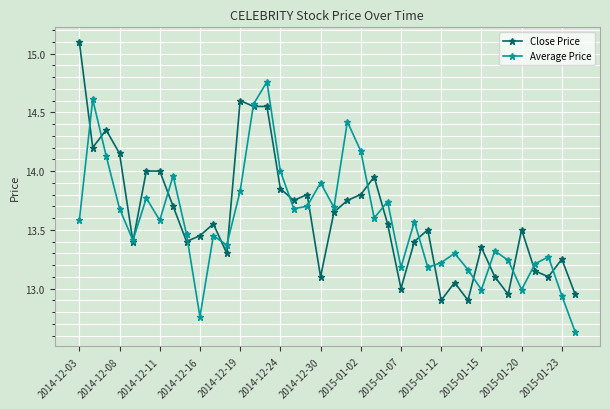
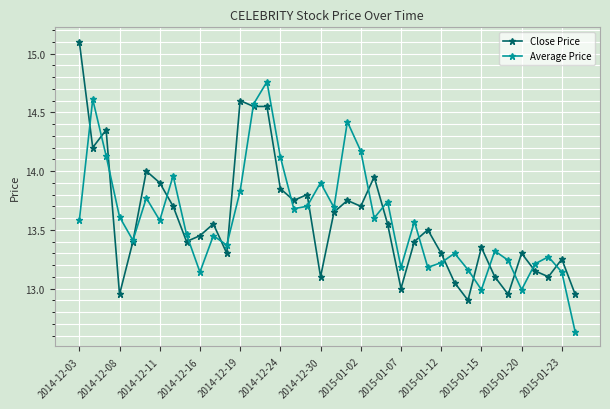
Close Price, 2014-12-08: 14.15 -> 12.95
Average Price, 2014-12-08: 13.68 -> 13.61
Close Price, 2014-12-11: 14.0 -> 13.9
Average Price, 2014-12-16: 12.76 -> 13.14
Average Price, 2014-12-24: 14.00 -> 14.12
Close Price, 2015-01-02: 13.8 -> 13.7
Close Price, 2015-01-12: 12.9 -> 13.3
Close Price, 2015-01-20: 13.5 -> 13.3
Average Price, 2015-01-23: 12.94 -> 13.14
